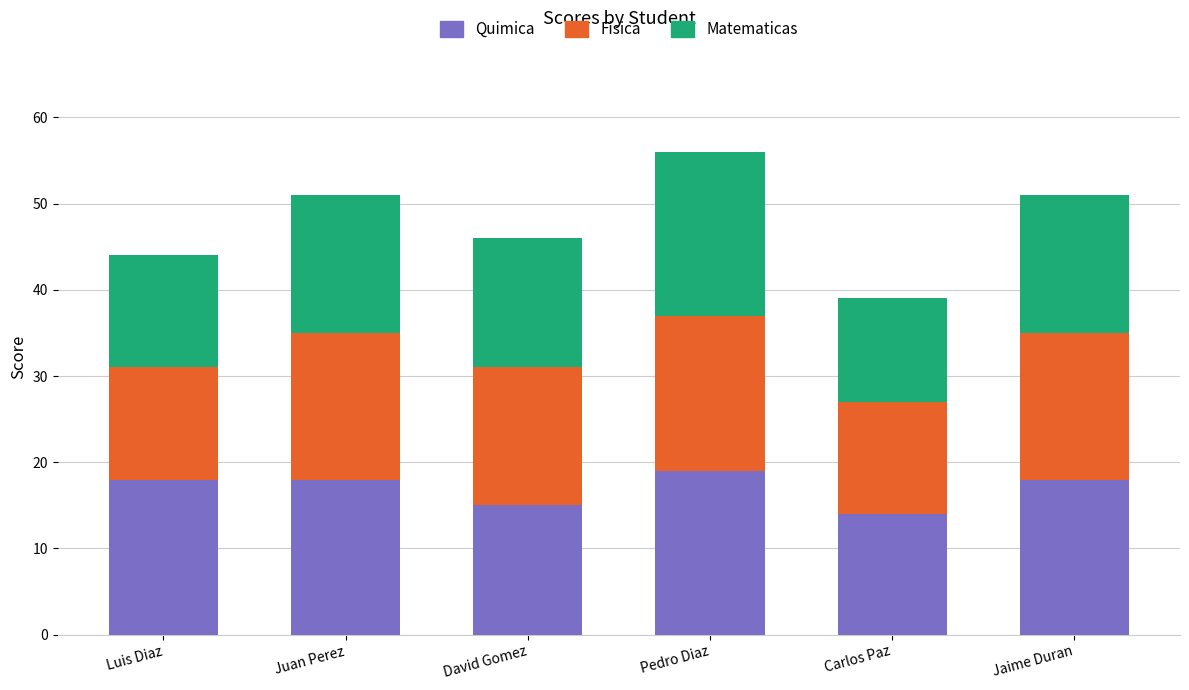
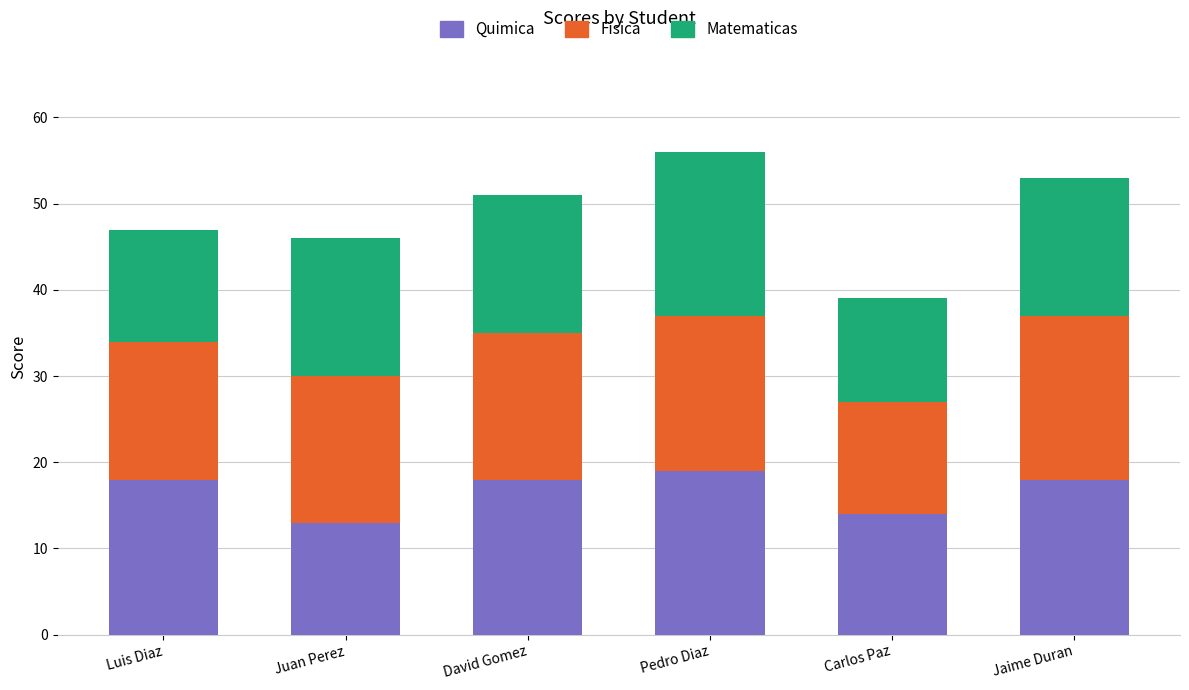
Fisica, Luis Diaz: 13 -> 16
Quimica, Juan Perez: 18 -> 13
Quimica, David Gomez: 15 -> 18
Fisica, David Gomez: 16 -> 17
Matematicas, David Gomez: 15 -> 16
Fisica, Jaime Duran: 17 -> 19
